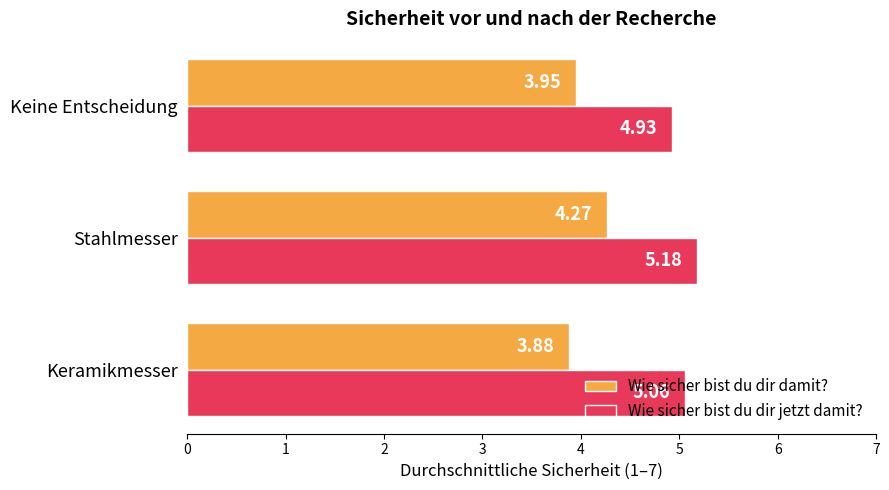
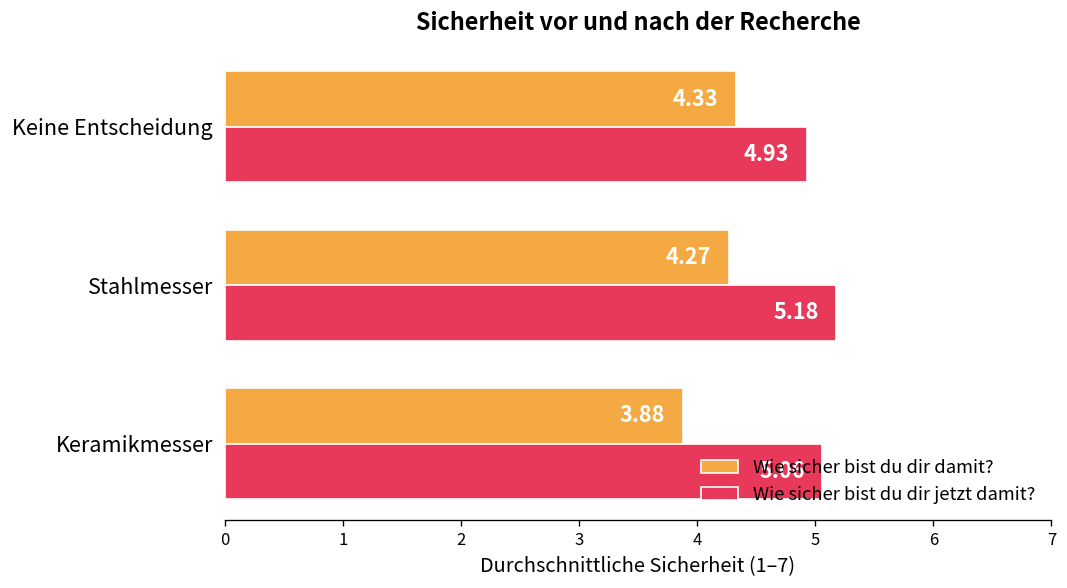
Wie sicher bist du dir damit?, Keine Entscheidung: 3.95 -> 4.33
